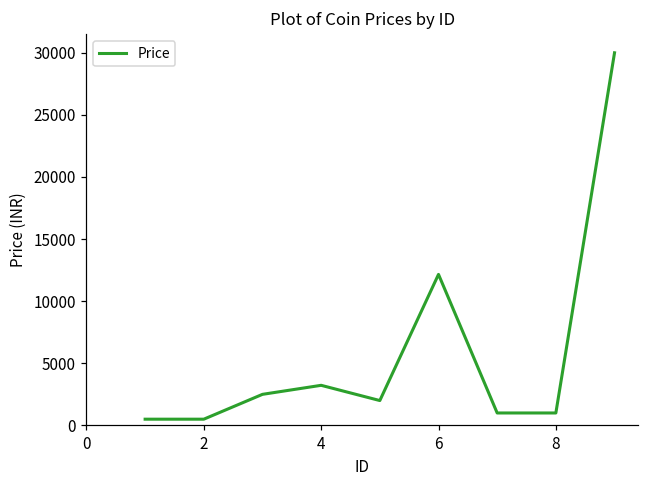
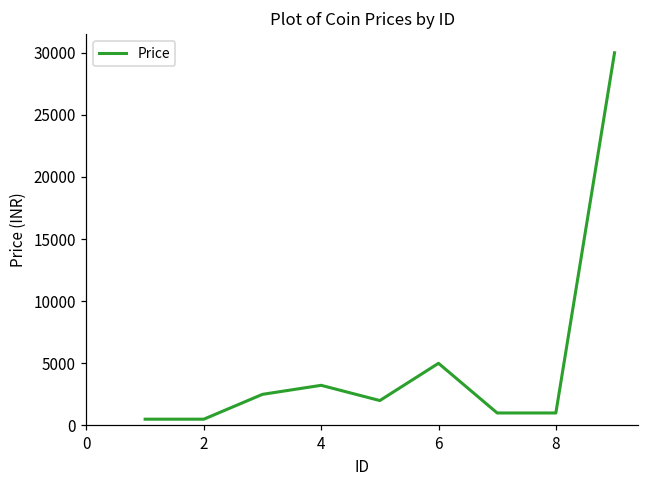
6: 12200 -> 5000
